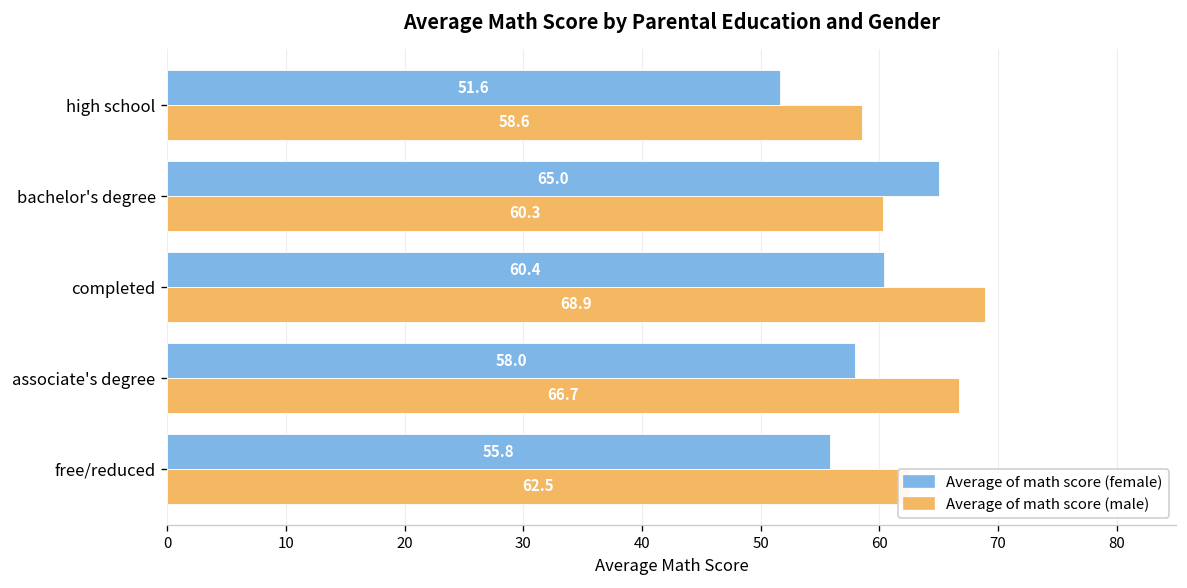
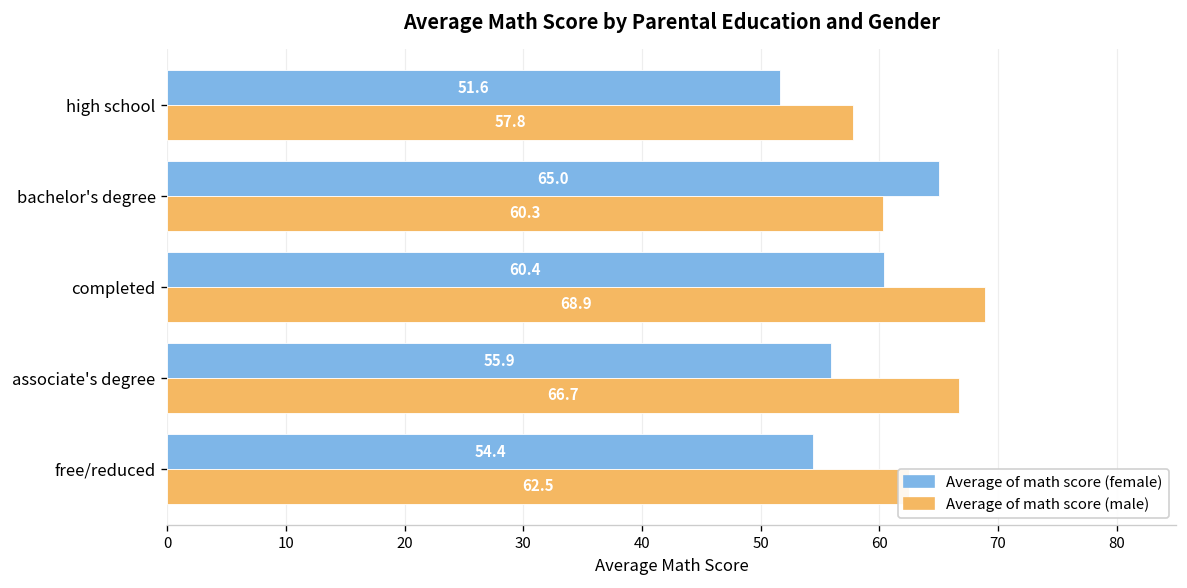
Average of math score (male), high school: 58.6 -> 57.8
Average of math score (female), associate's degree: 58.0 -> 55.9
Average of math score (female), free/reduced: 55.8 -> 54.4
